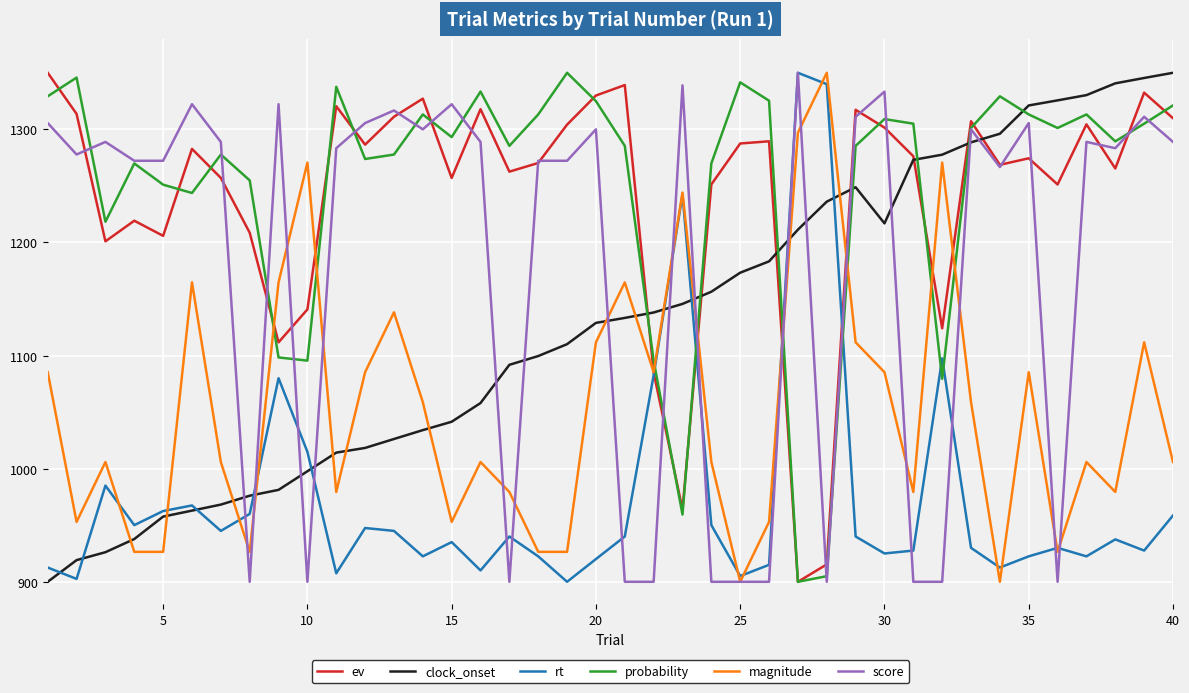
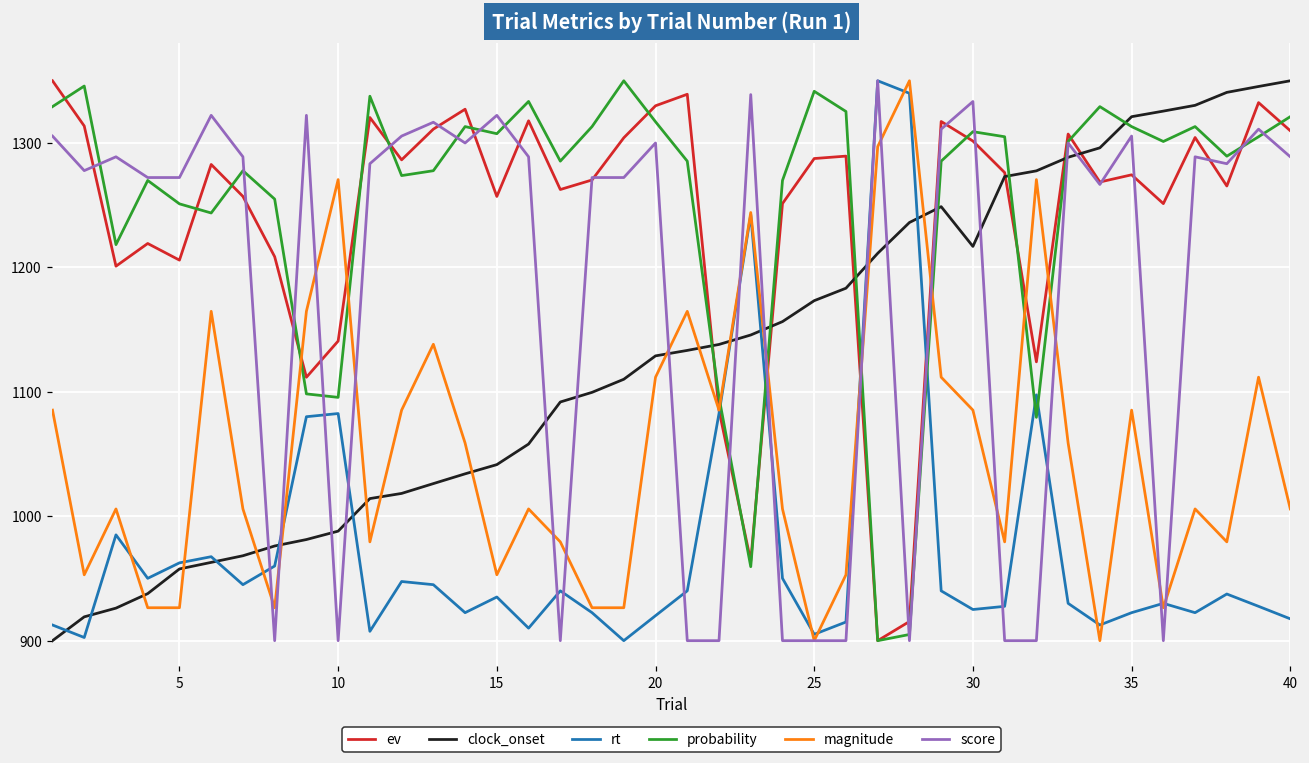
clock_onset, 10: 998 -> 988
rt, 10: 1015 -> 1083
probability, 15: 1293 -> 1307
probability, 20: 1325 -> 1317
rt, 40: 959 -> 918
